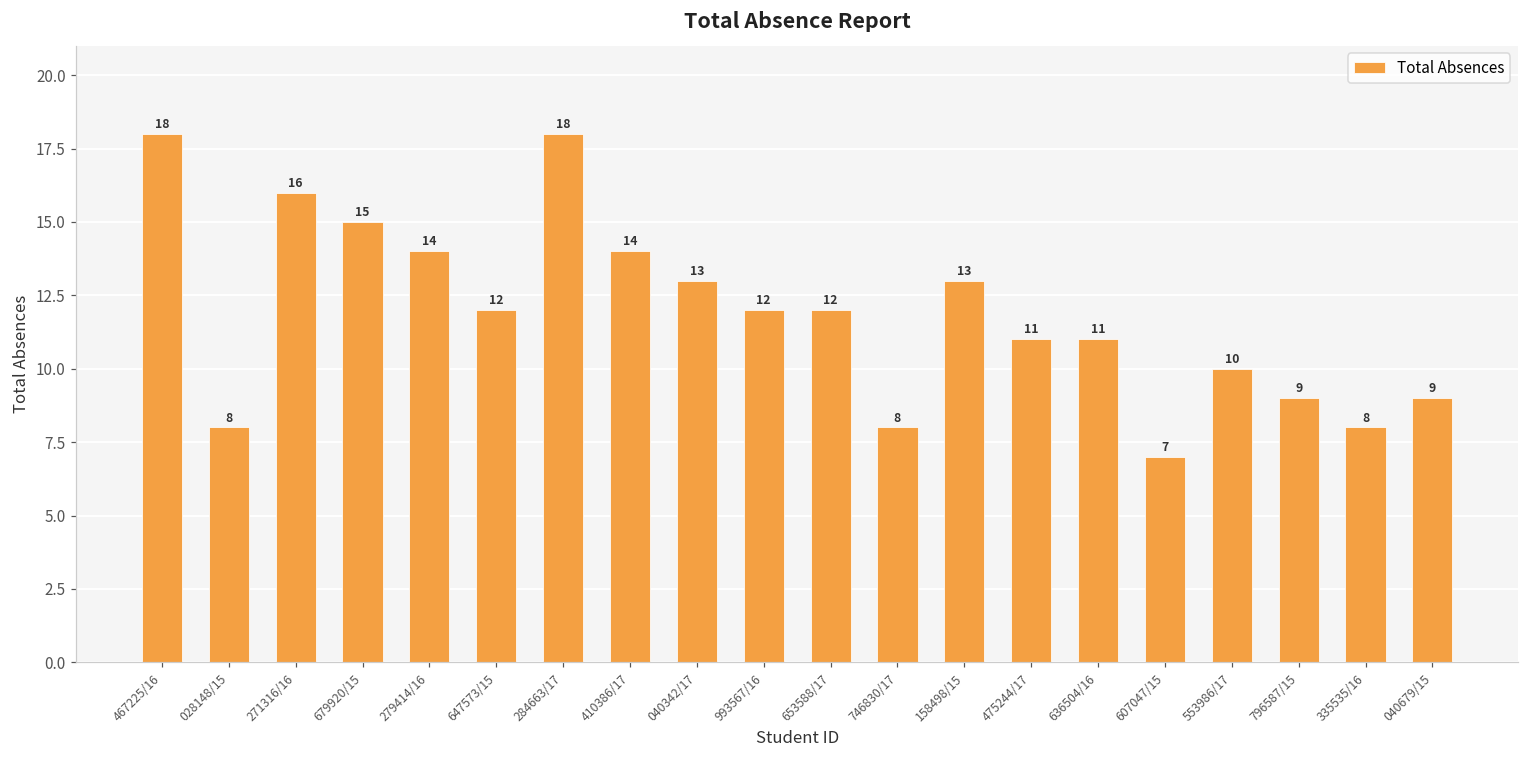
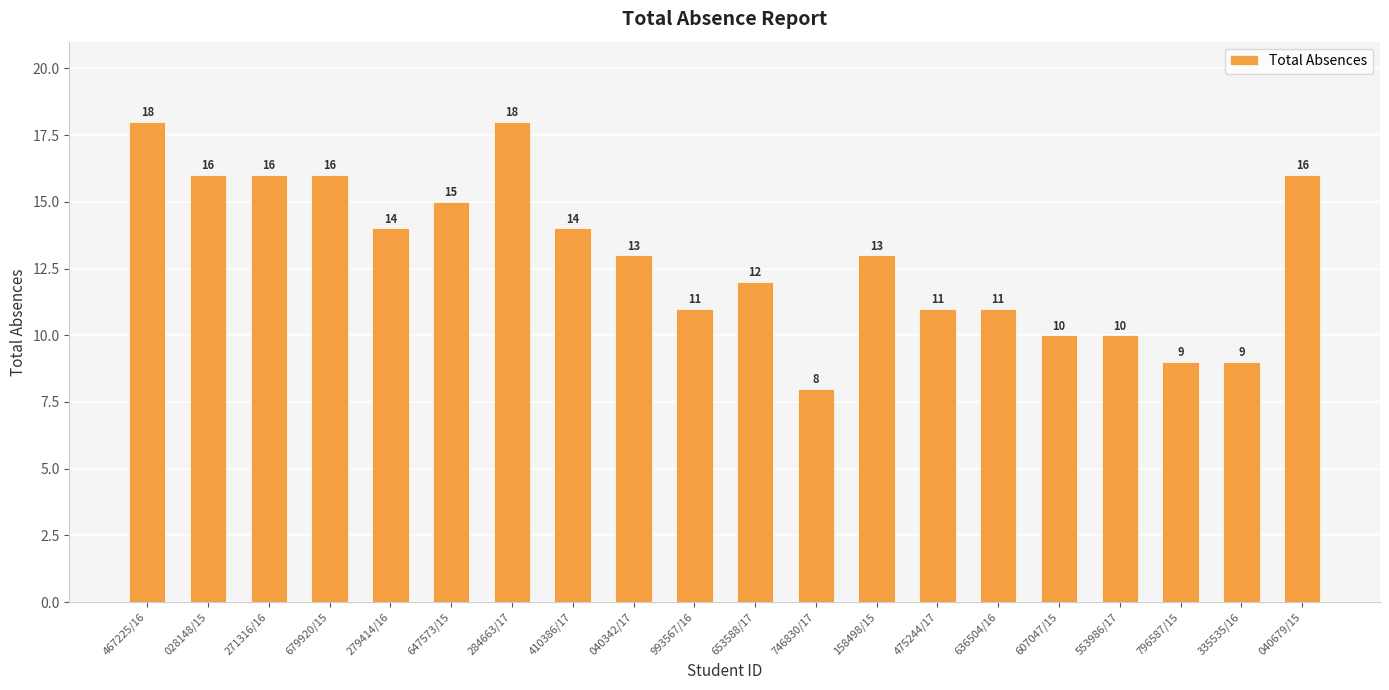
028148/15: 8 -> 16
679920/15: 15 -> 16
647573/15: 12 -> 15
993567/16: 12 -> 11
607047/15: 7 -> 10
335535/16: 8 -> 9
040679/15: 9 -> 16
